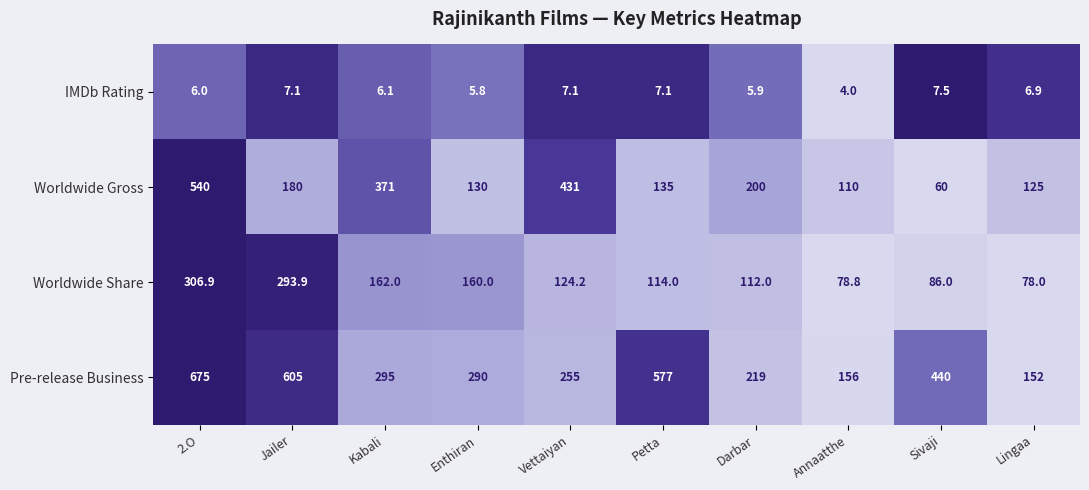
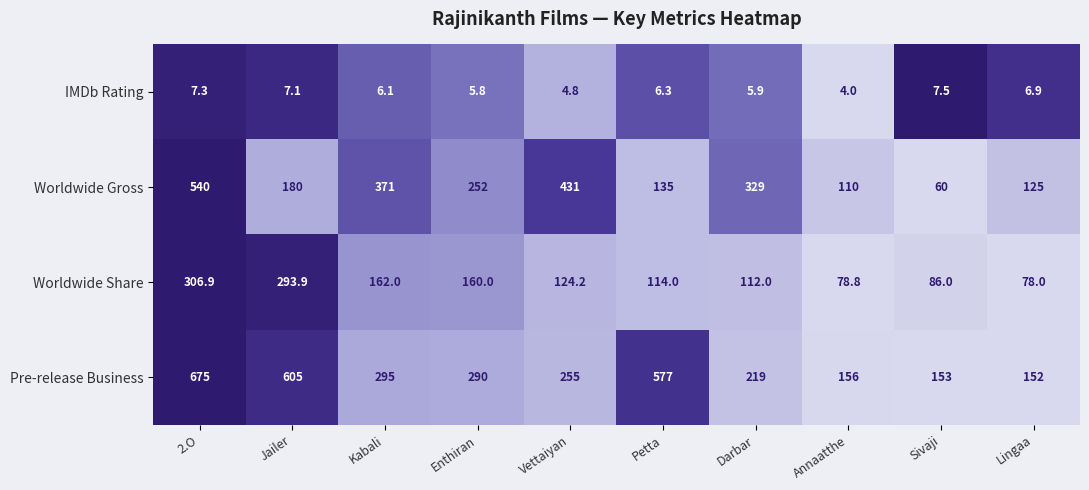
IMDb Rating, 2.O: 6.0 -> 7.3
IMDb Rating, Vettaiyan: 7.1 -> 4.8
IMDb Rating, Petta: 7.1 -> 6.3
Worldwide Gross, Enthiran: 130 -> 252
Worldwide Gross, Darbar: 200 -> 329
Pre-release Business, Sivaji: 440 -> 153
